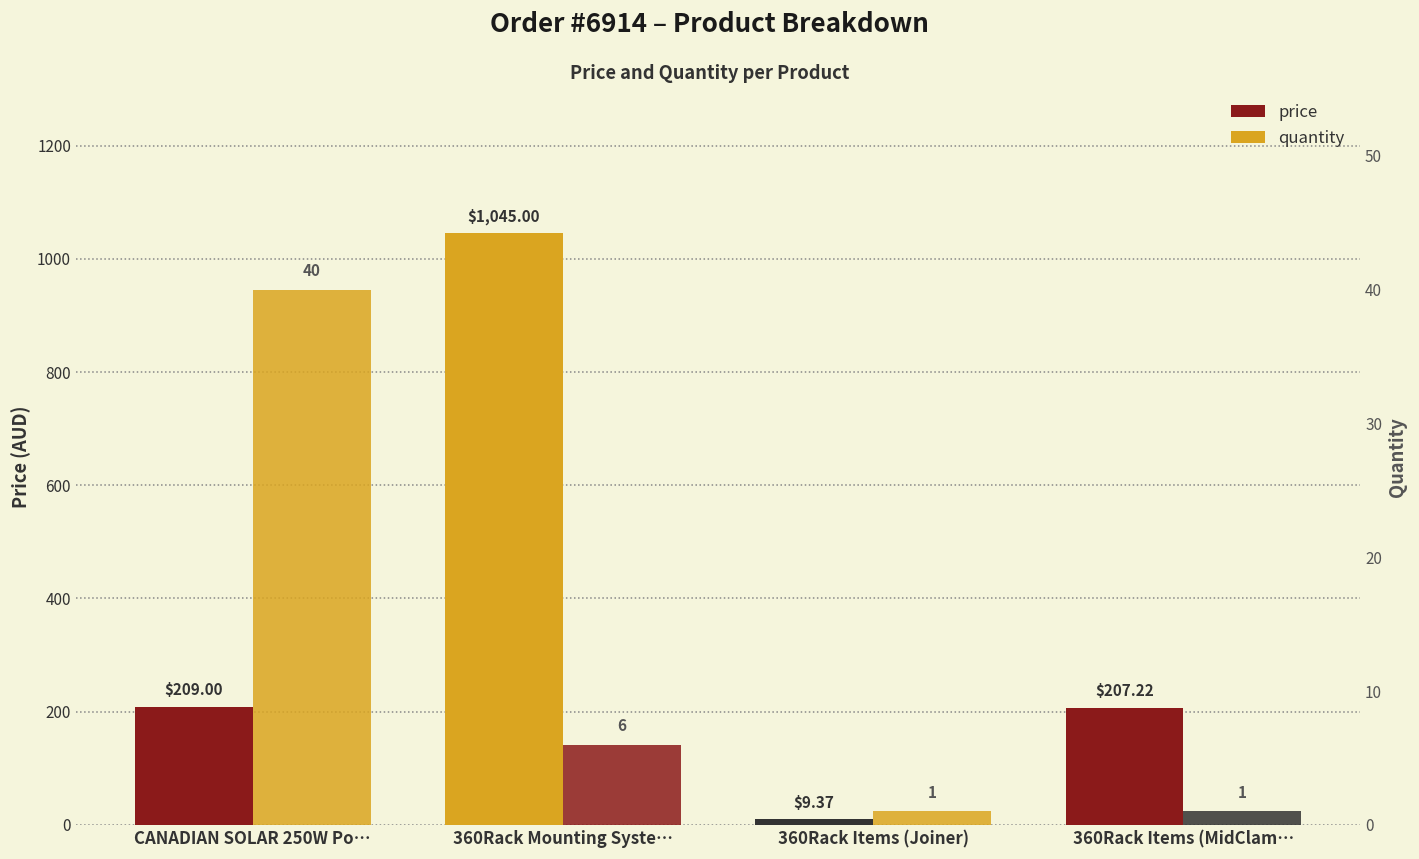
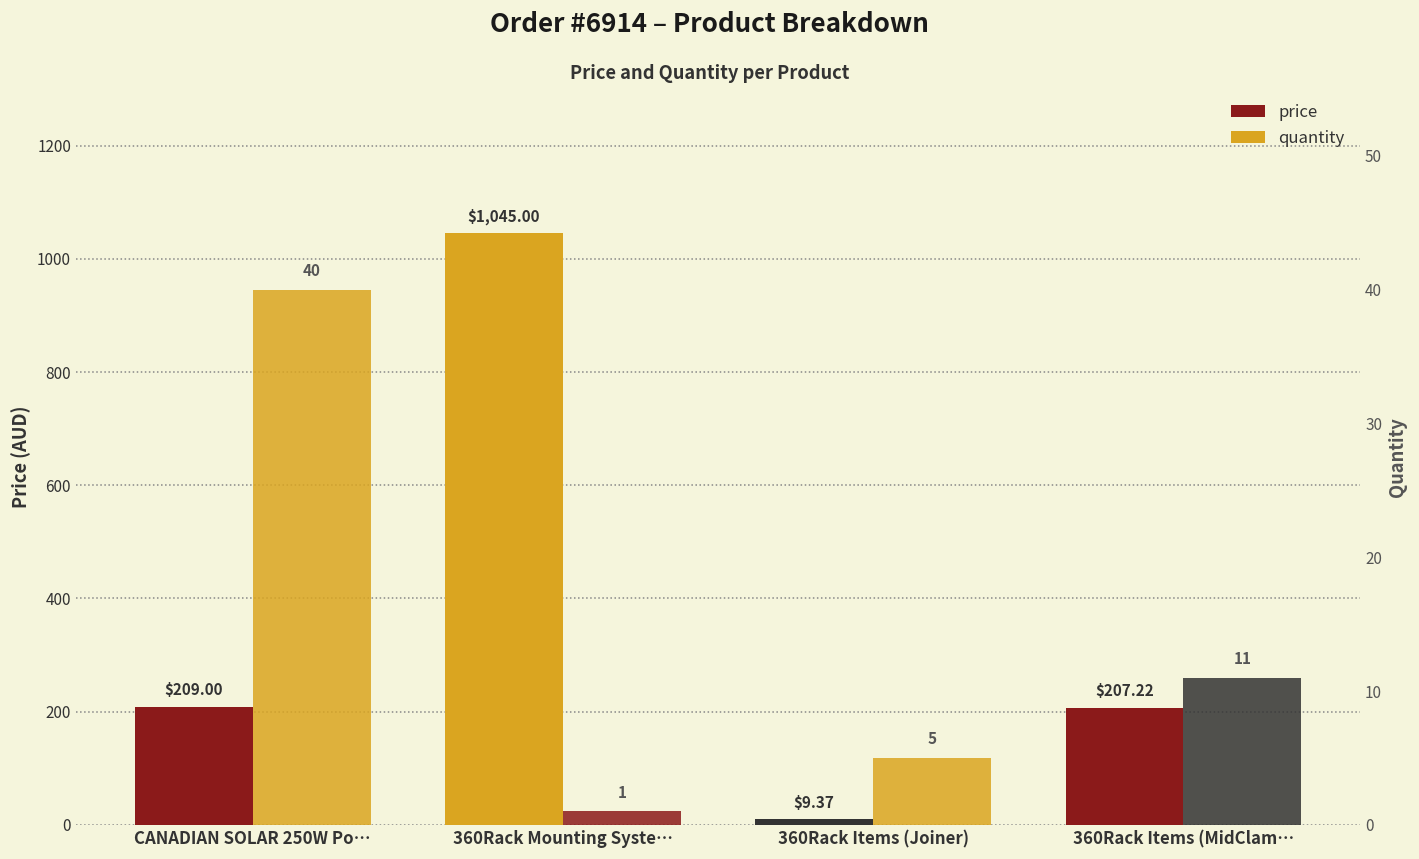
quantity, 360Rack Mounting Syste…: 6 -> 1
quantity, 360Rack Items (Joiner): 1 -> 5
quantity, 360Rack Items (MidClam…: 1 -> 11
